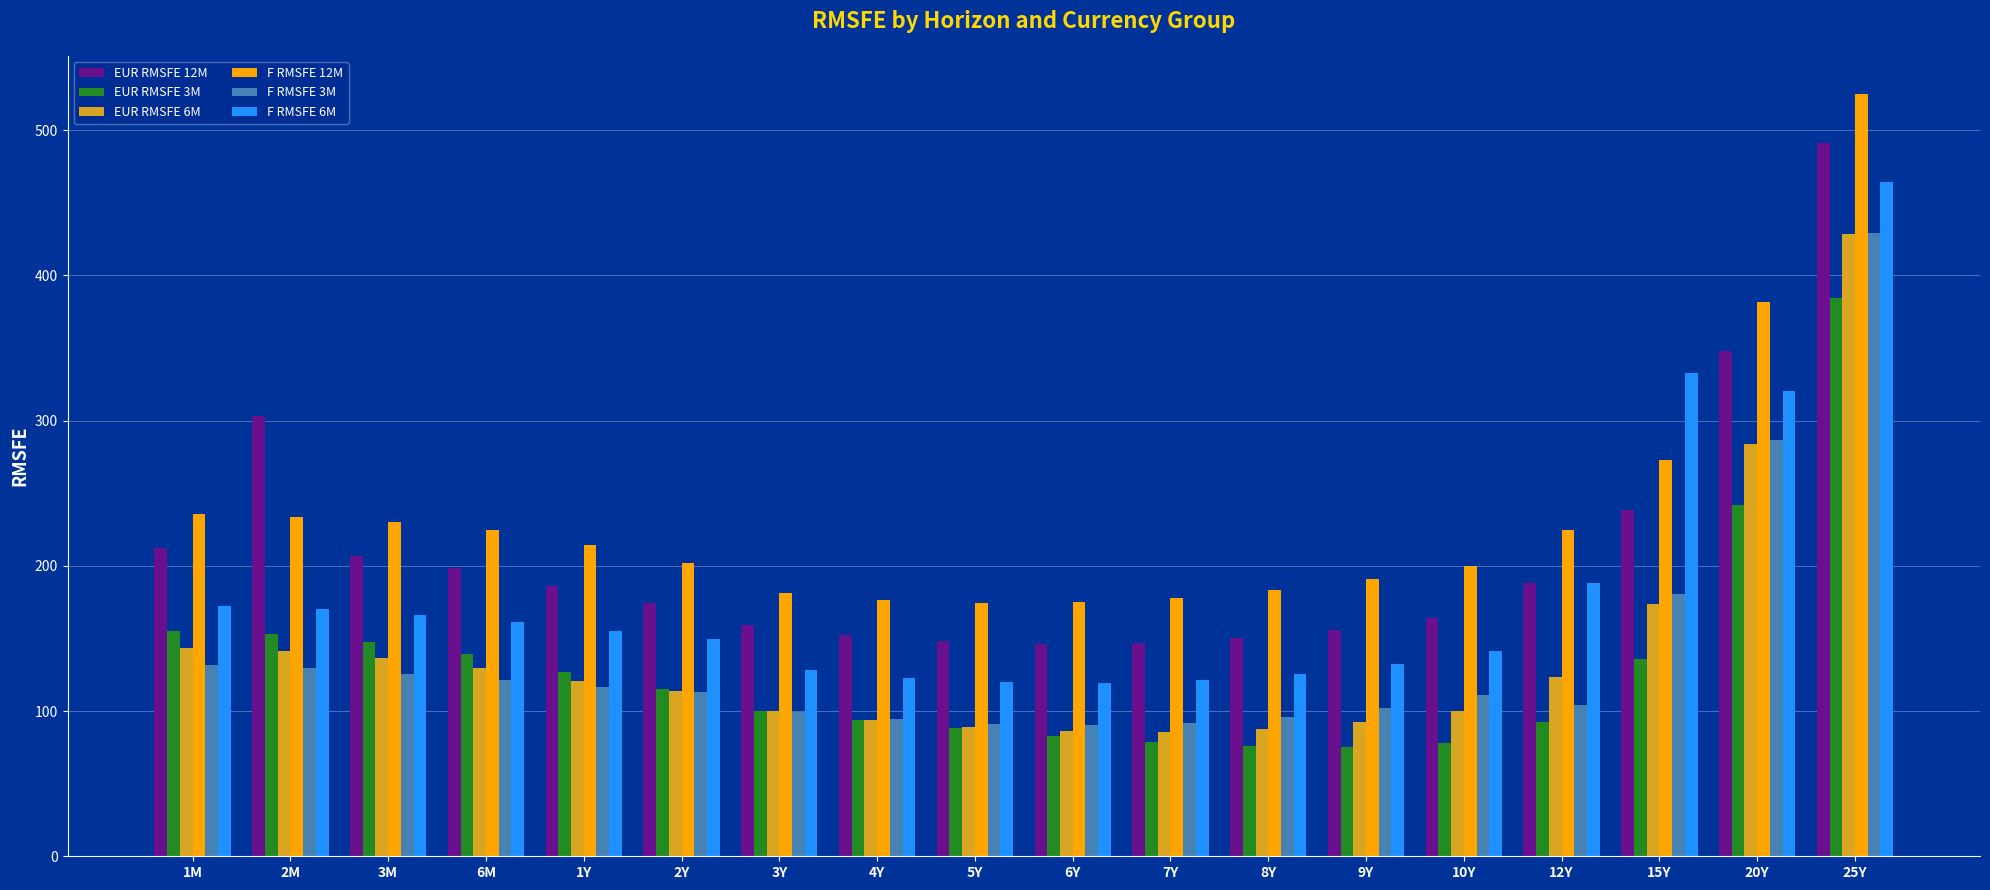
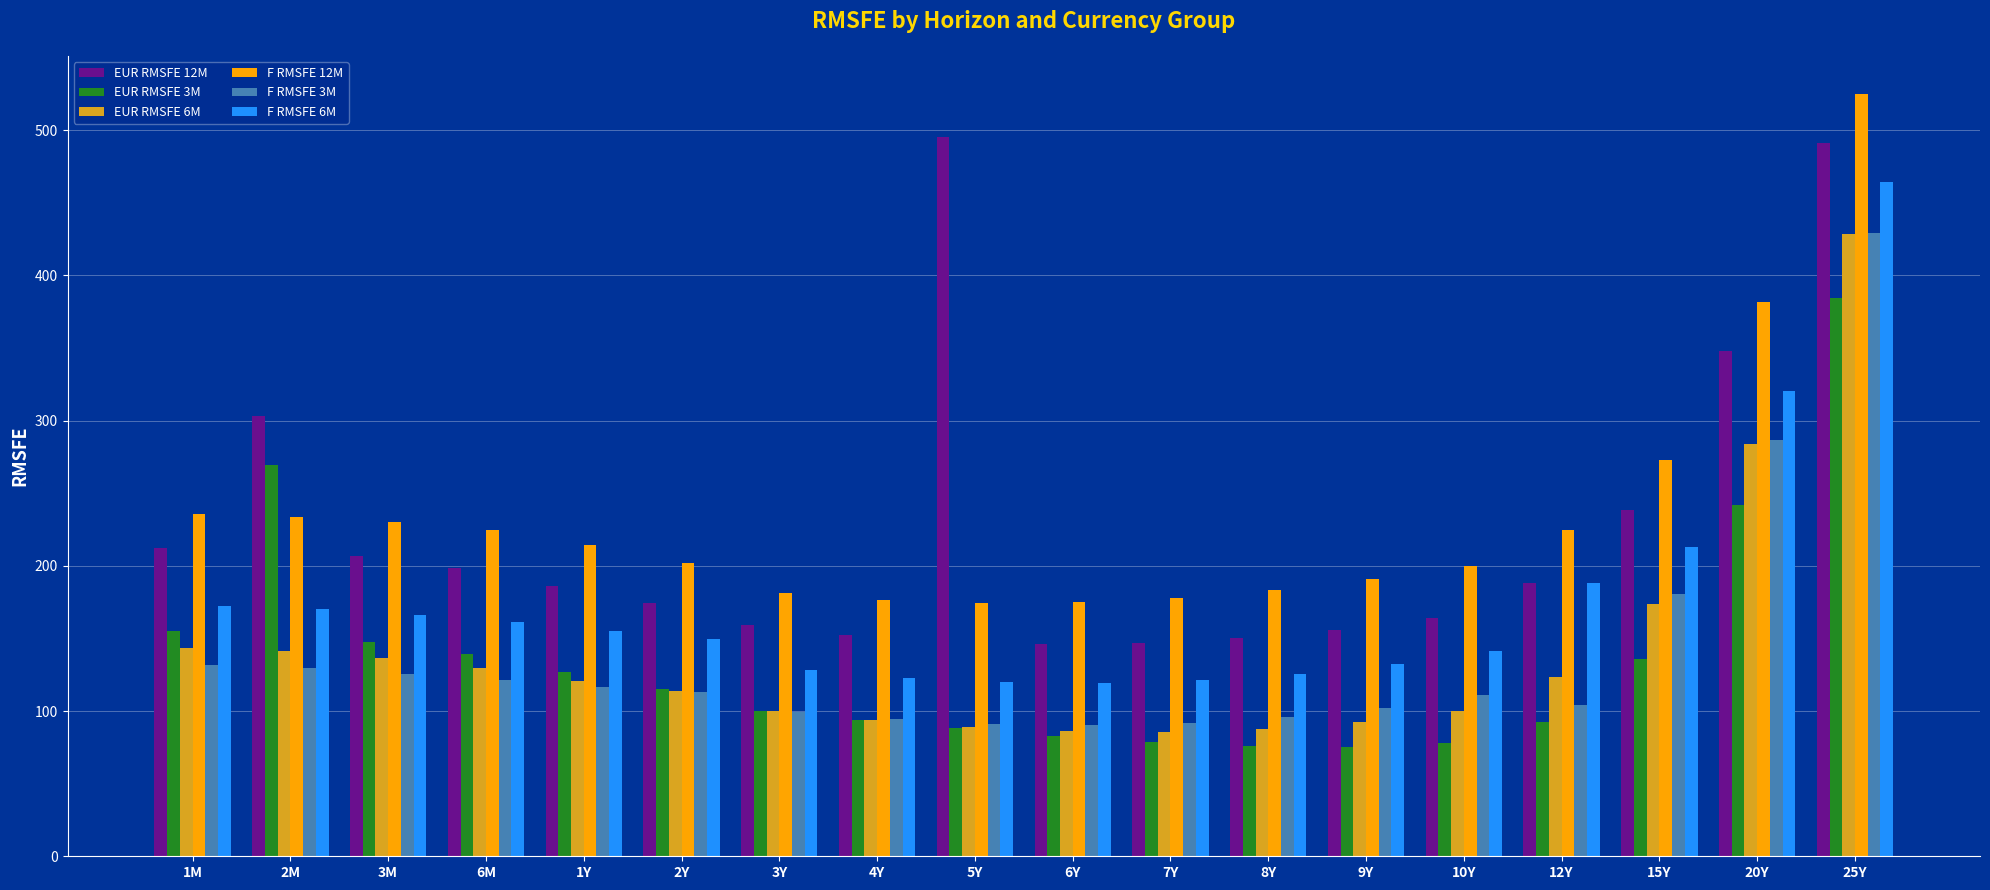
EUR RMSFE 3M, 2M: 153 -> 270
EUR RMSFE 12M, 5Y: 148 -> 496
F RMSFE 6M, 15Y: 333 -> 213
